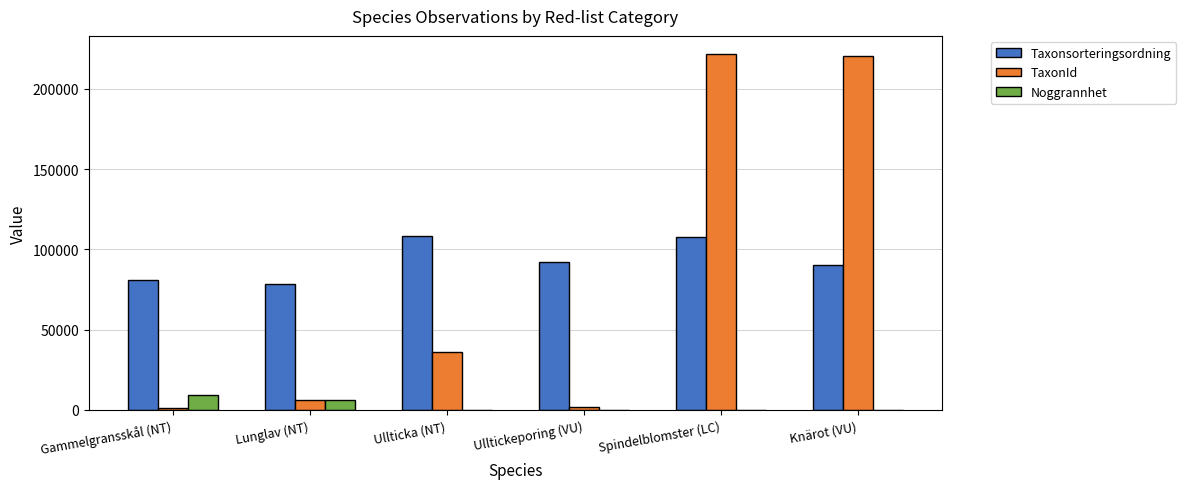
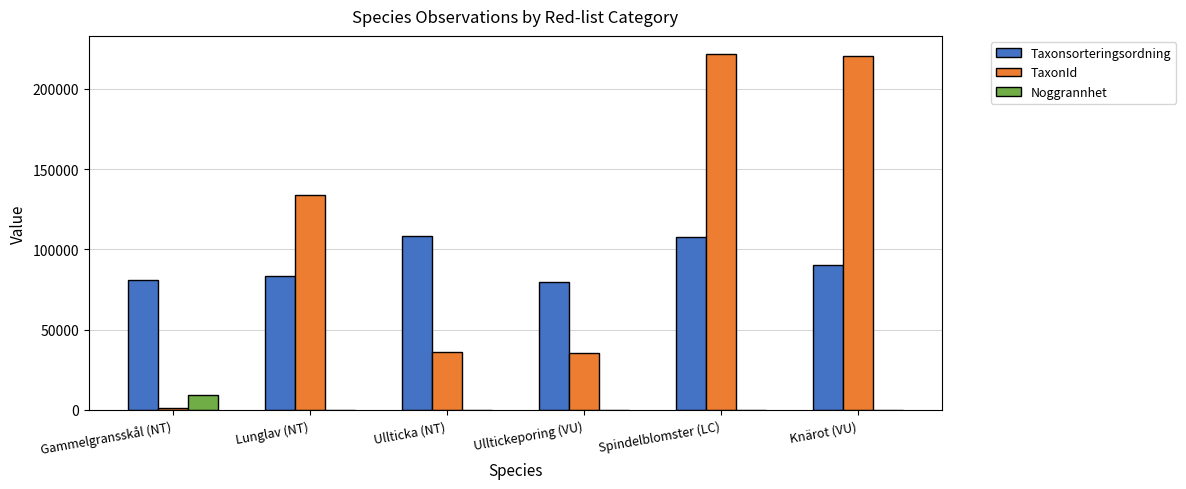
Taxonsorteringsordning, Lunglav (NT): 79000 -> 84000
TaxonId, Lunglav (NT): 6000 -> 134000
Noggrannhet, Lunglav (NT): 6000 -> 0
Taxonsorteringsordning, Ulltickeporing (VU): 92000 -> 80000
TaxonId, Ulltickeporing (VU): 2000 -> 35000
